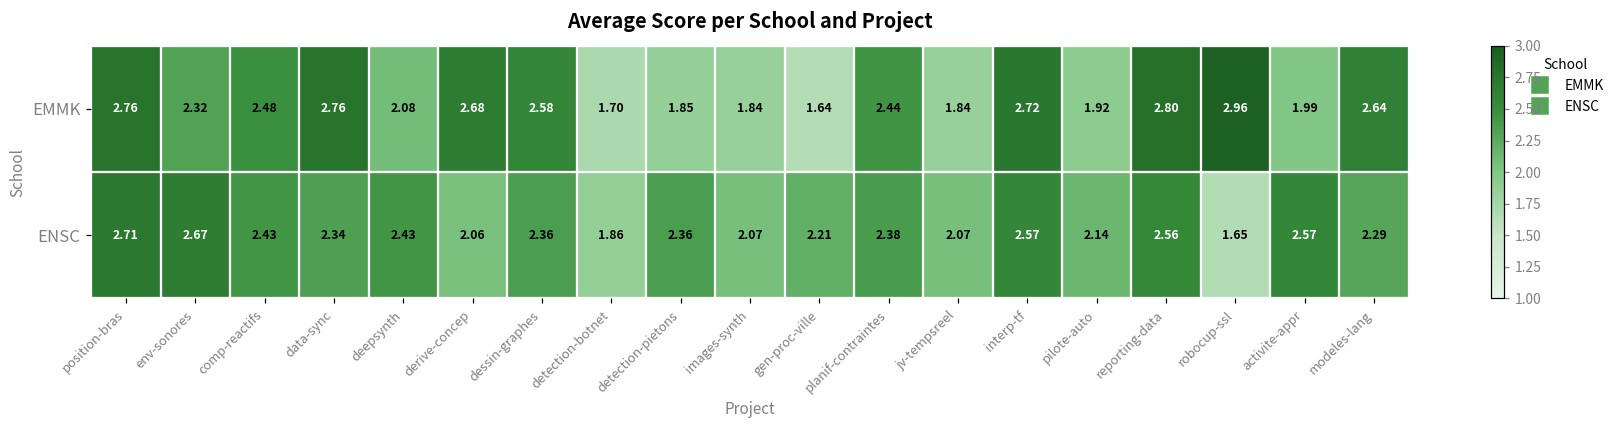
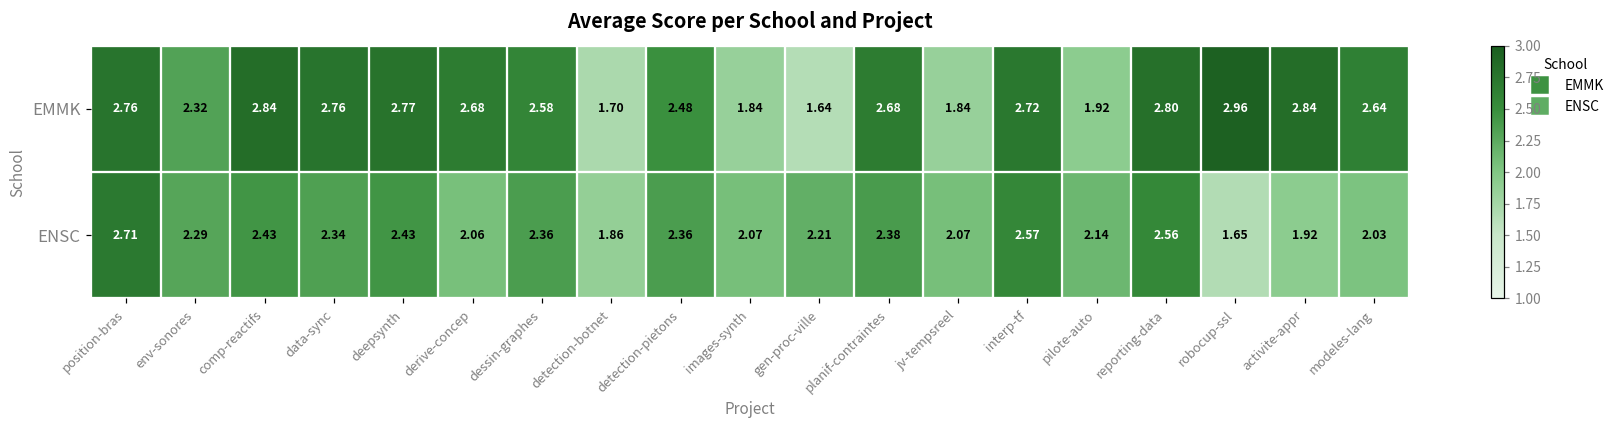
EMMK, comp-reactifs: 2.48 -> 2.84
EMMK, deepsynth: 2.08 -> 2.77
EMMK, detection-pietons: 1.85 -> 2.48
EMMK, planif-contraintes: 2.44 -> 2.68
EMMK, activite-appr: 1.99 -> 2.84
ENSC, env-sonores: 2.67 -> 2.29
ENSC, activite-appr: 2.57 -> 1.92
ENSC, modeles-lang: 2.29 -> 2.03
